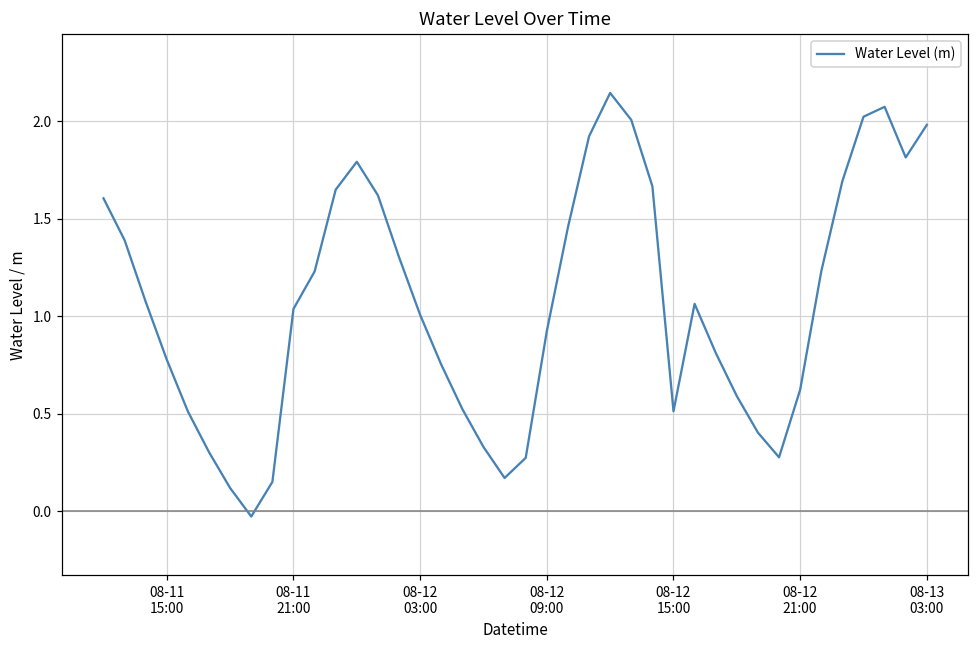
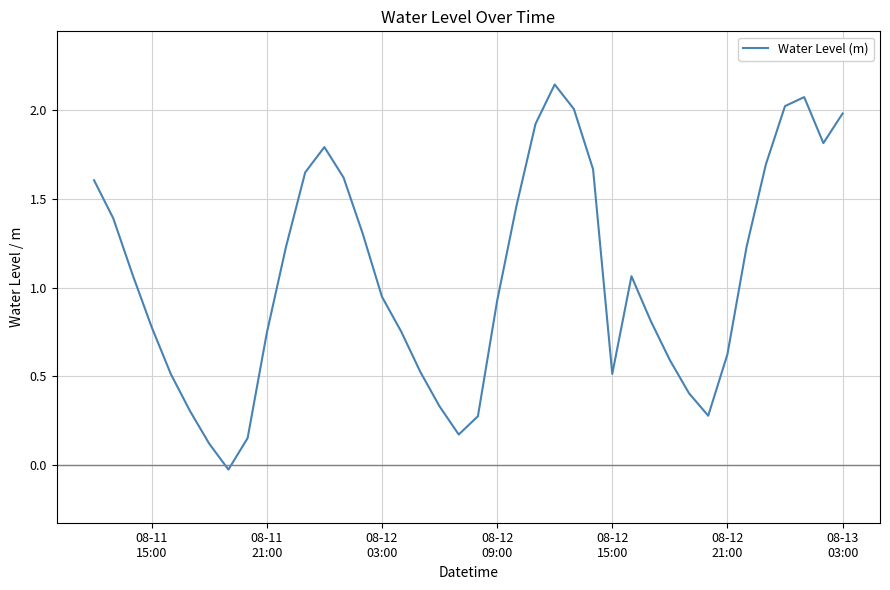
08-11 21:00: 1.04 -> 0.74
08-12 03:00: 1.01 -> 0.95
